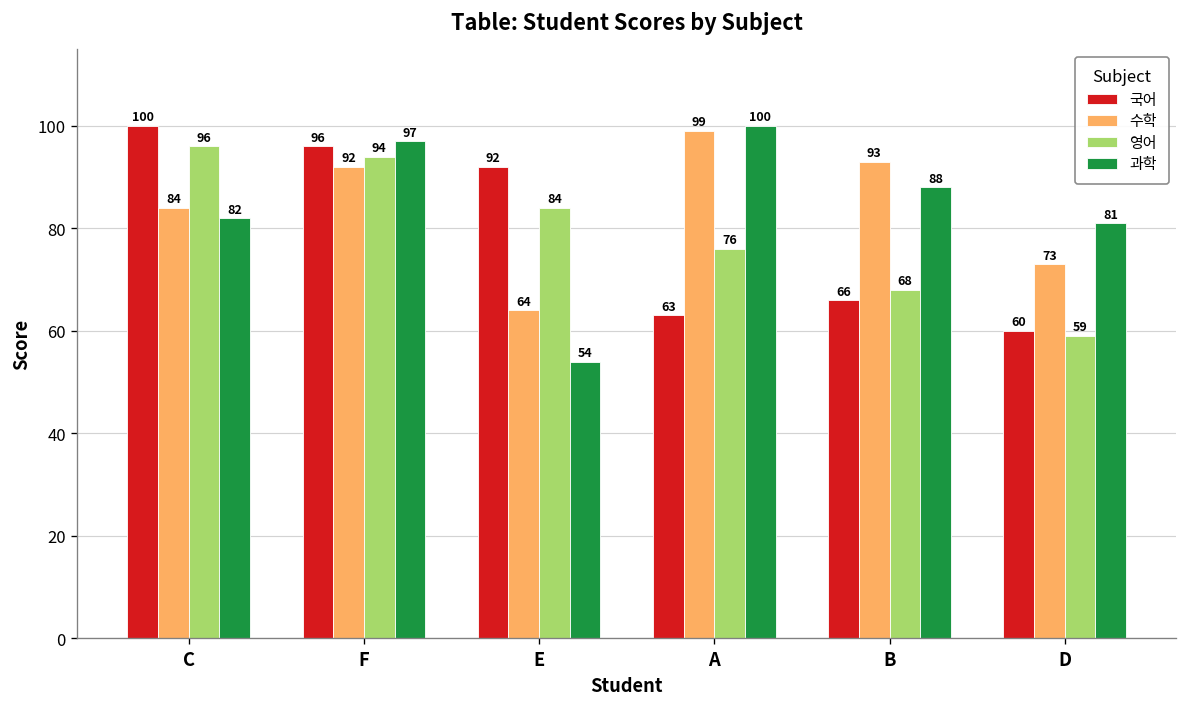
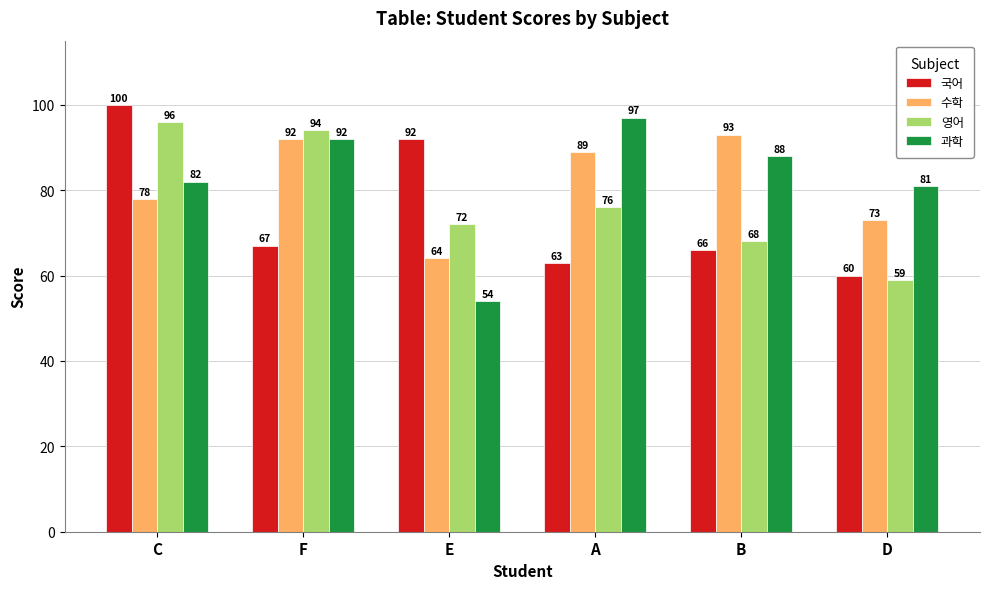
수학, C: 84 -> 78
국어, F: 96 -> 67
과학, F: 97 -> 92
영어, E: 84 -> 72
수학, A: 99 -> 89
과학, A: 100 -> 97
